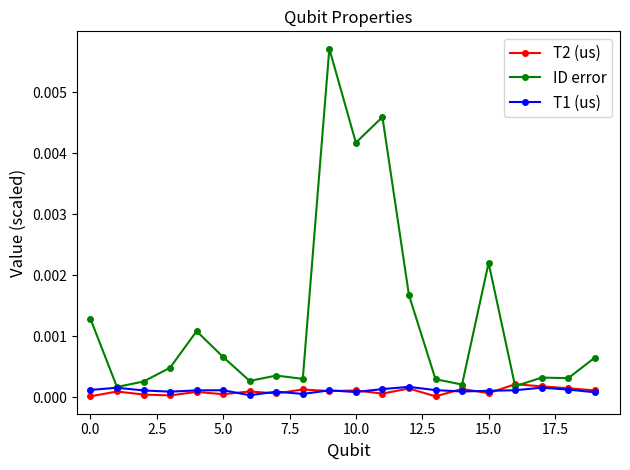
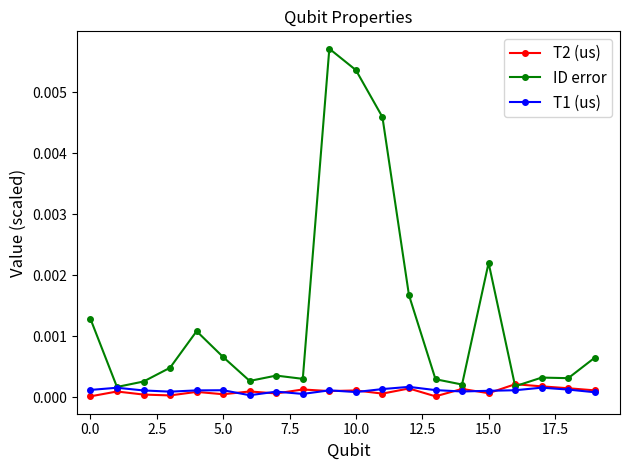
ID error, 10.0: 0.0042 -> 0.0054
